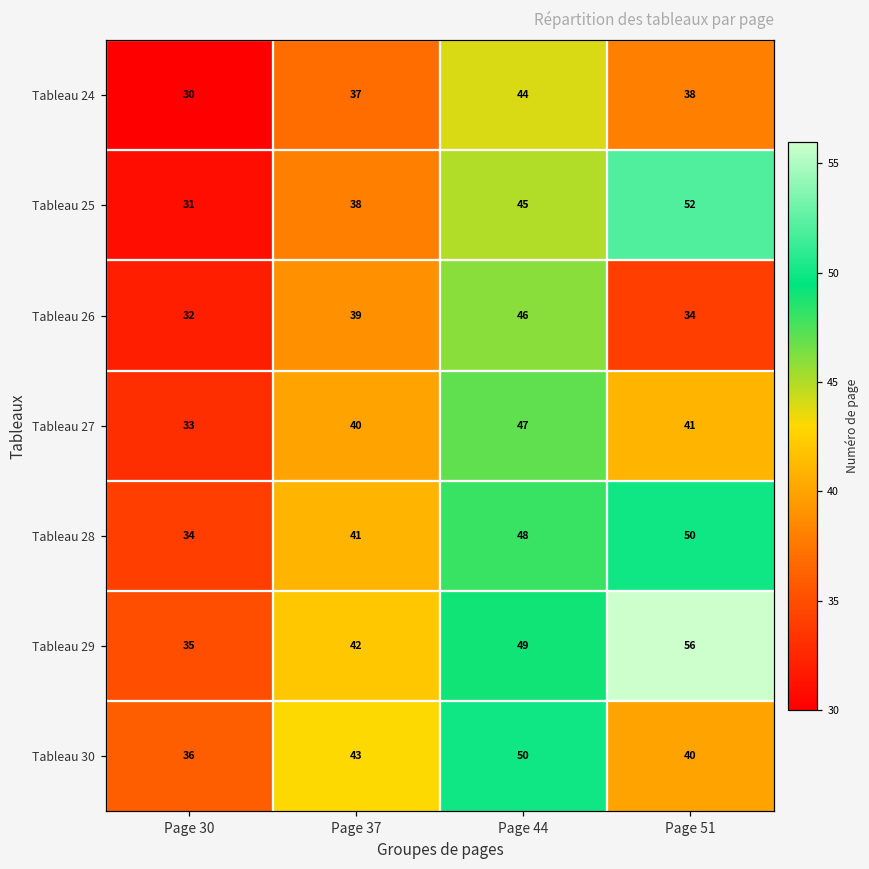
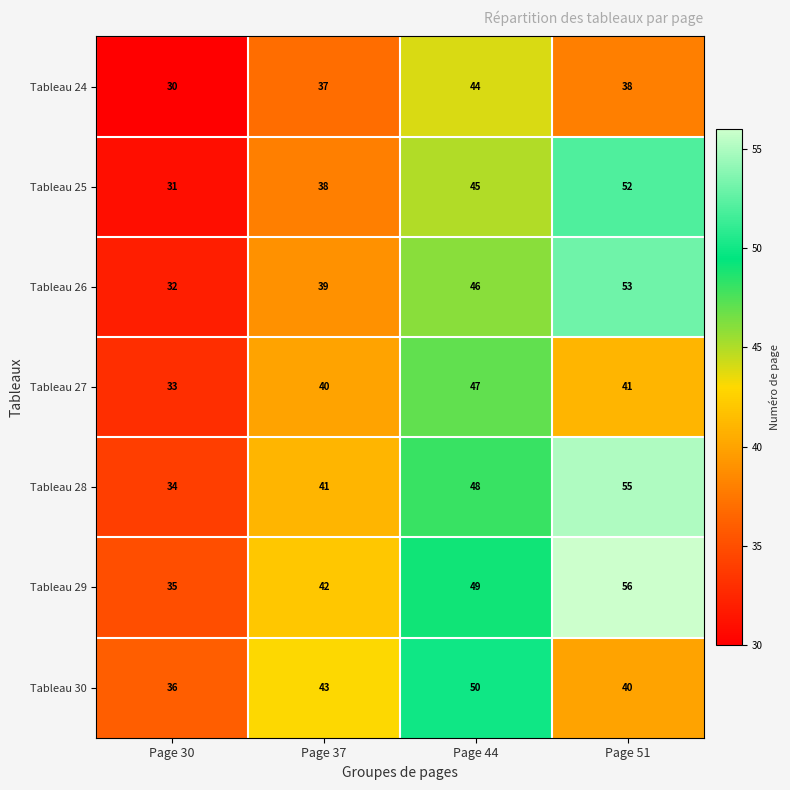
Tableau 26, Page 51: 34 -> 53
Tableau 28, Page 51: 50 -> 55
